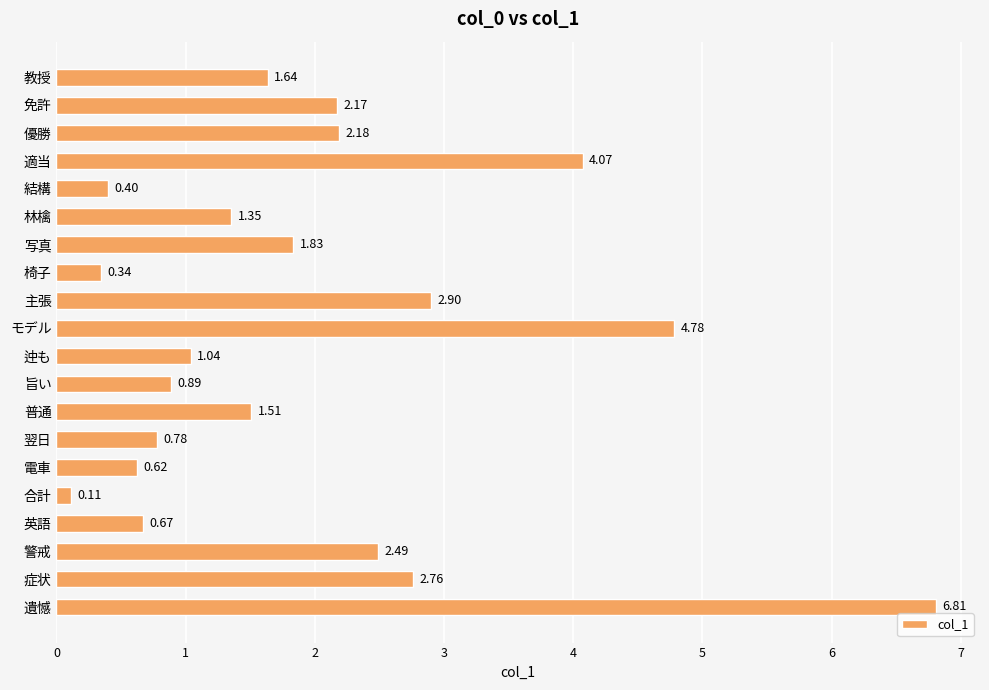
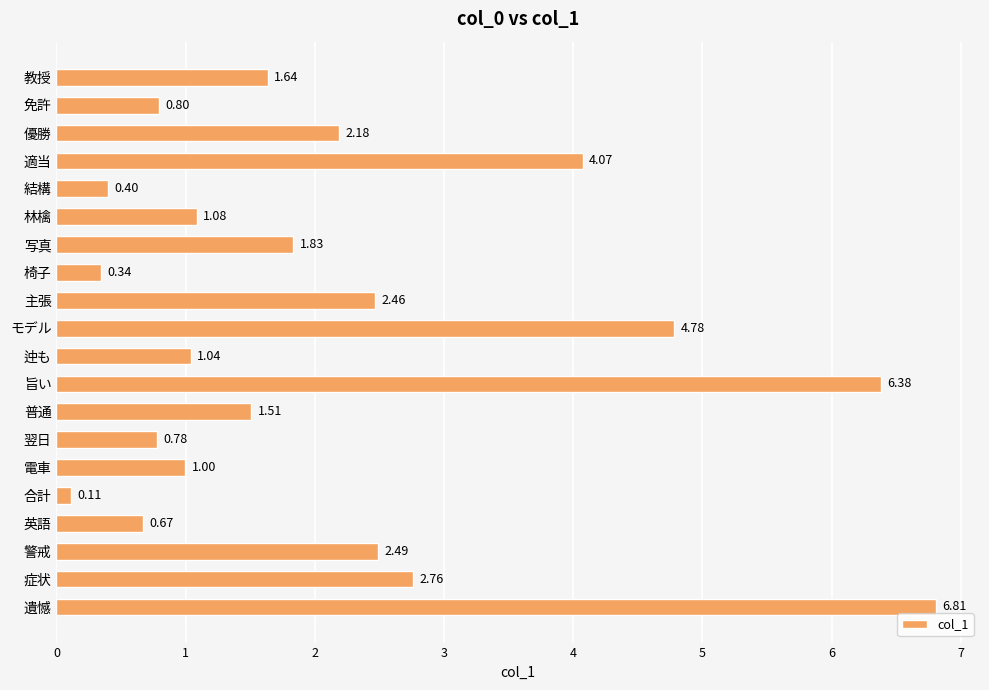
免許: 2.17 -> 0.80
林檎: 1.35 -> 1.08
主張: 2.90 -> 2.46
旨い: 0.89 -> 6.38
電車: 0.62 -> 1.00
